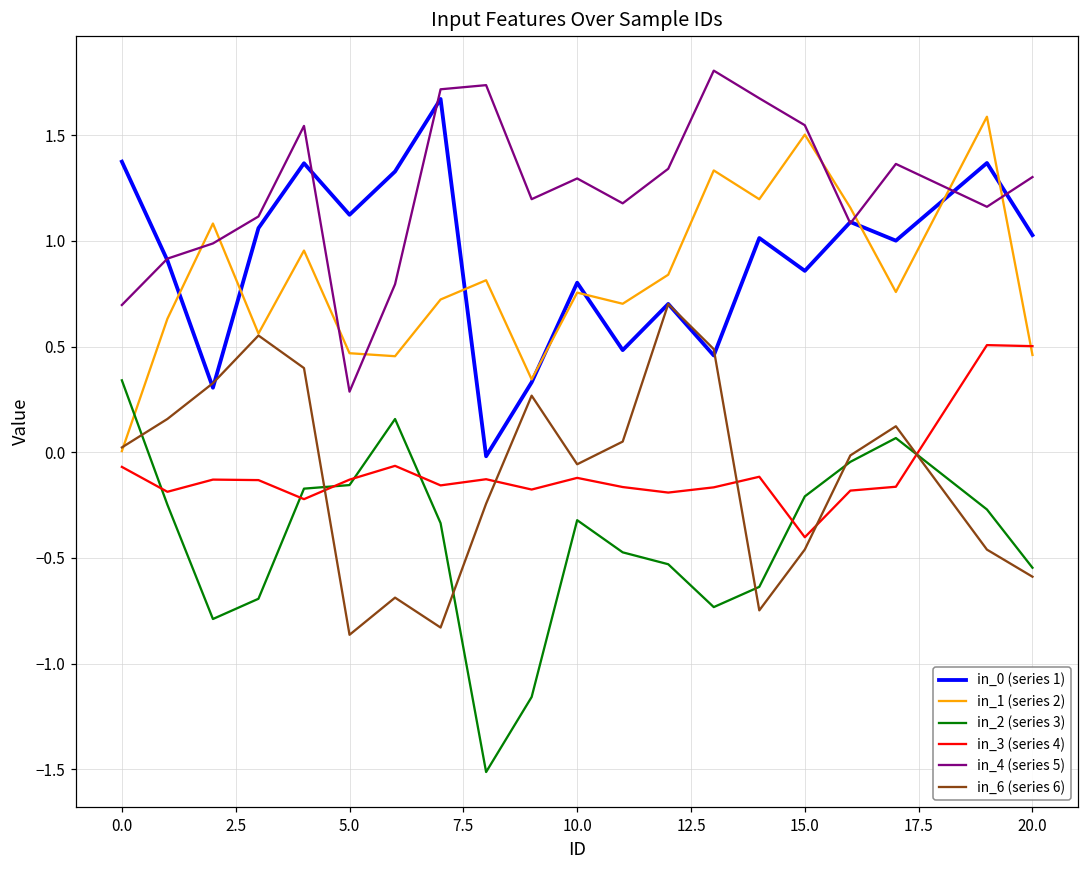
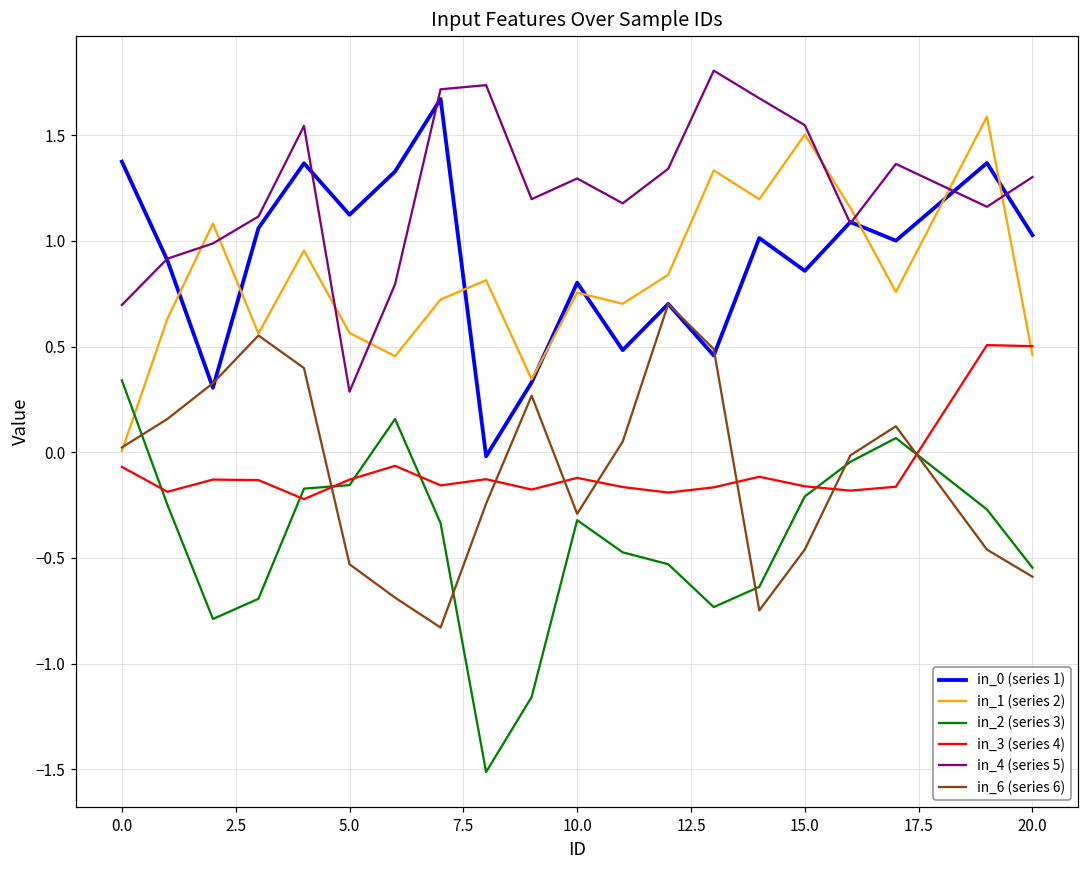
in_1 (series 2), 5.0: 0.47 -> 0.56
in_6 (series 6), 5.0: -0.86 -> -0.53
in_6 (series 6), 10.0: -0.06 -> -0.29
in_3 (series 4), 15.0: -0.40 -> -0.16
